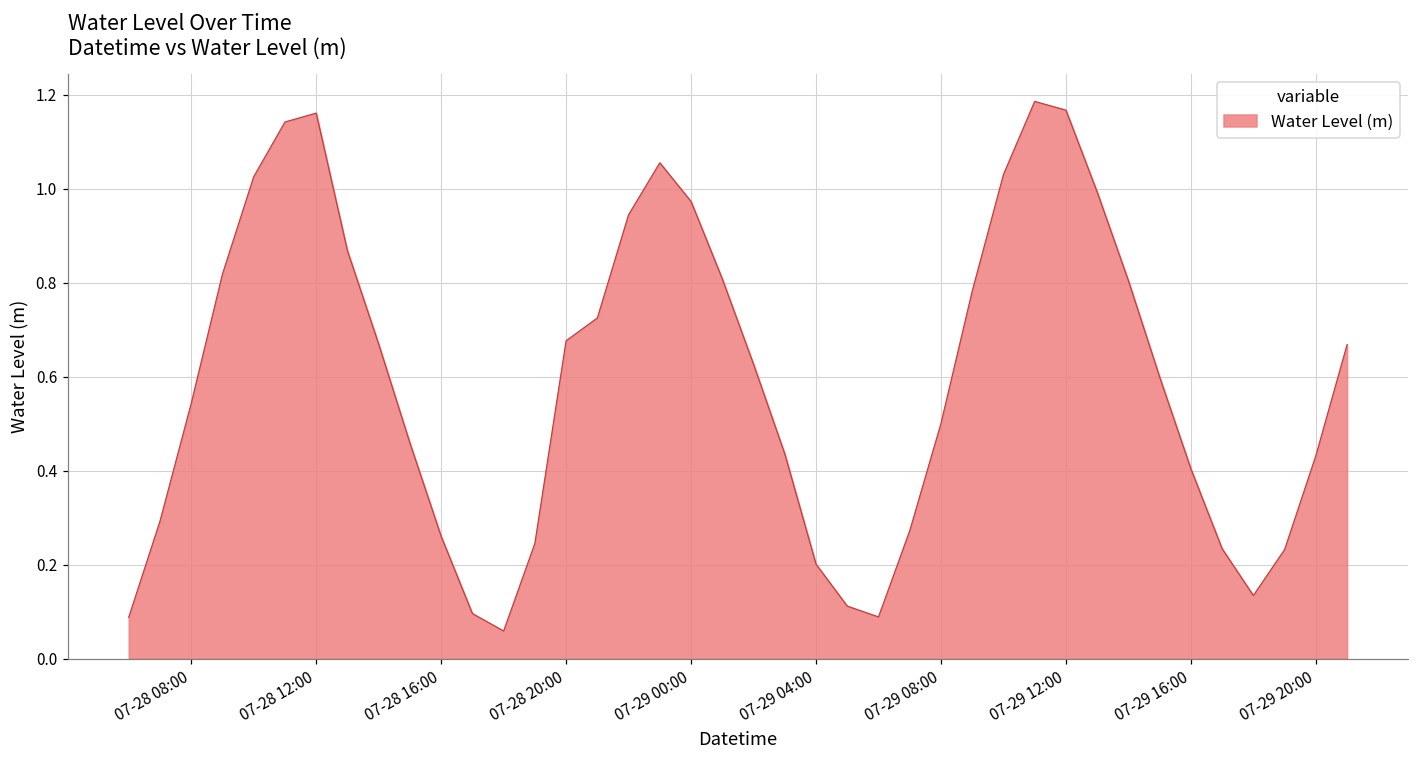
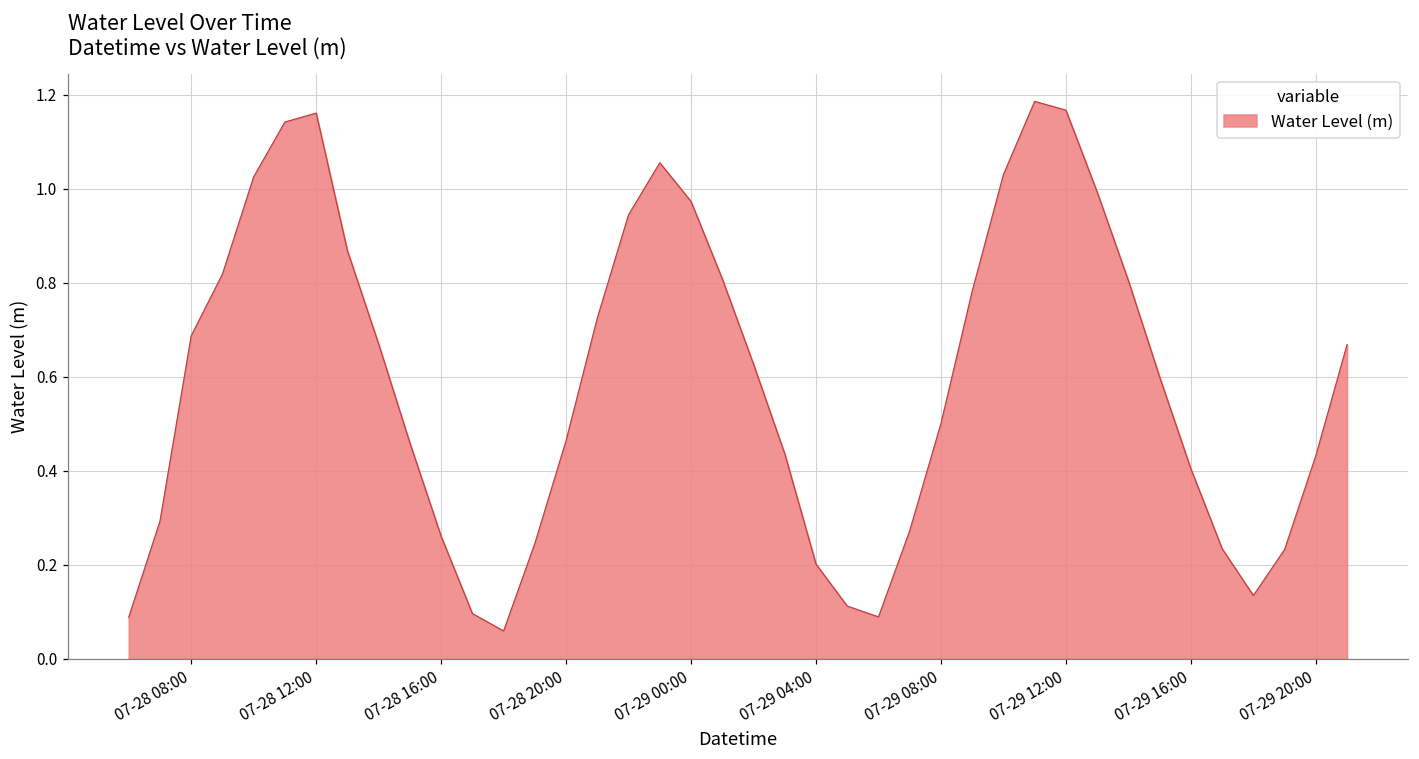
07-28 08:00: 0.54 -> 0.69
07-28 20:00: 0.68 -> 0.46
